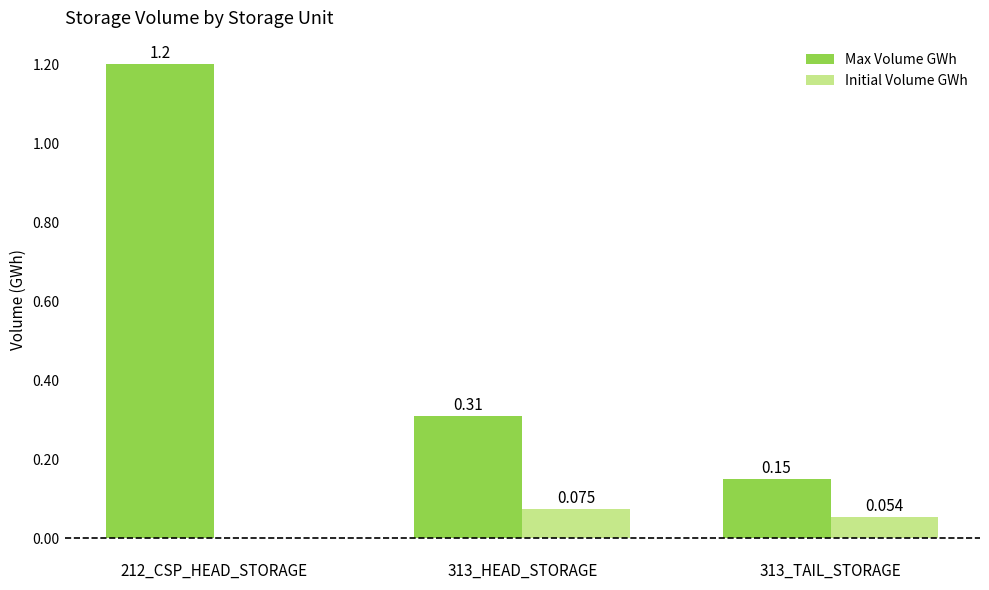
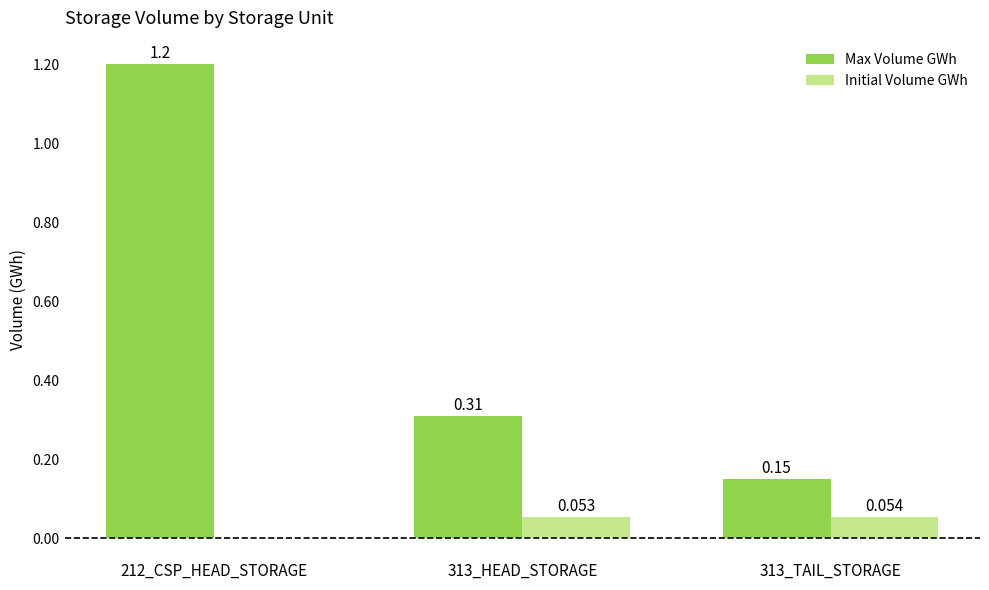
Initial Volume GWh, 313_HEAD_STORAGE: 0.075 -> 0.053
